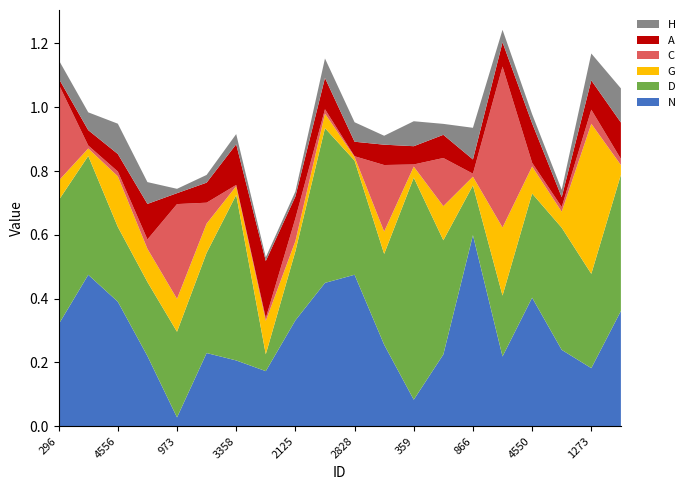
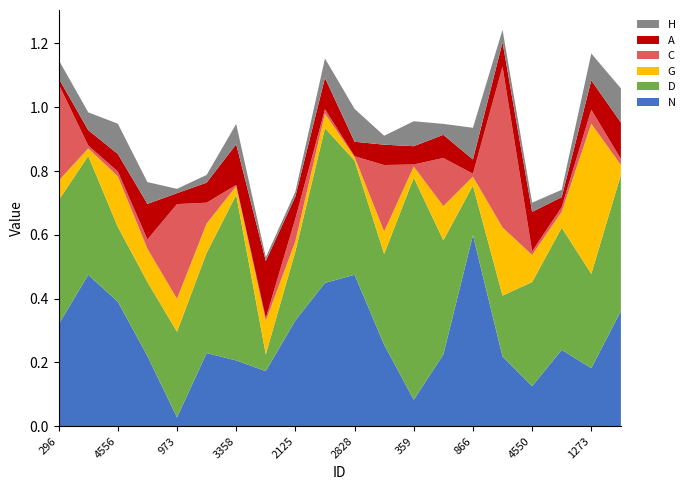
H, 3358: 0.03 -> 0.06
H, 2828: 0.06 -> 0.10
N, 4550: 0.40 -> 0.13
